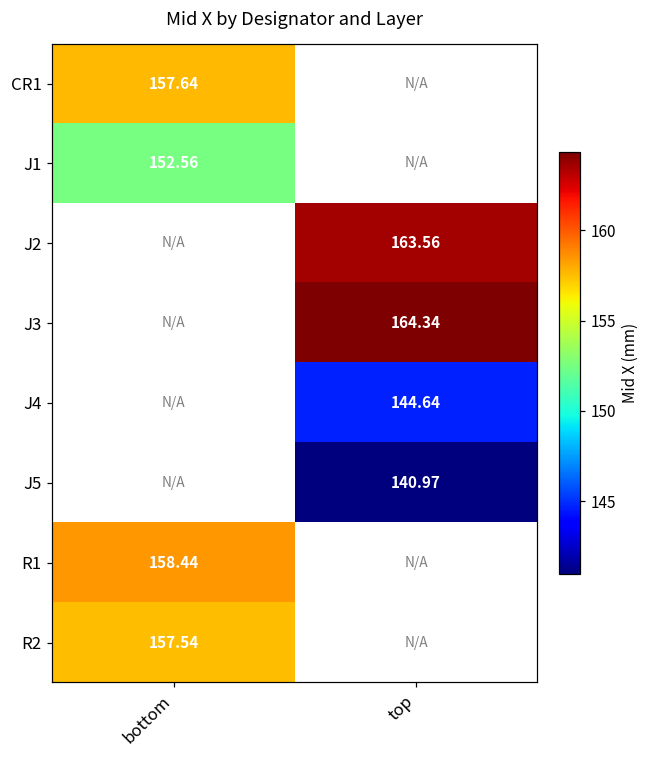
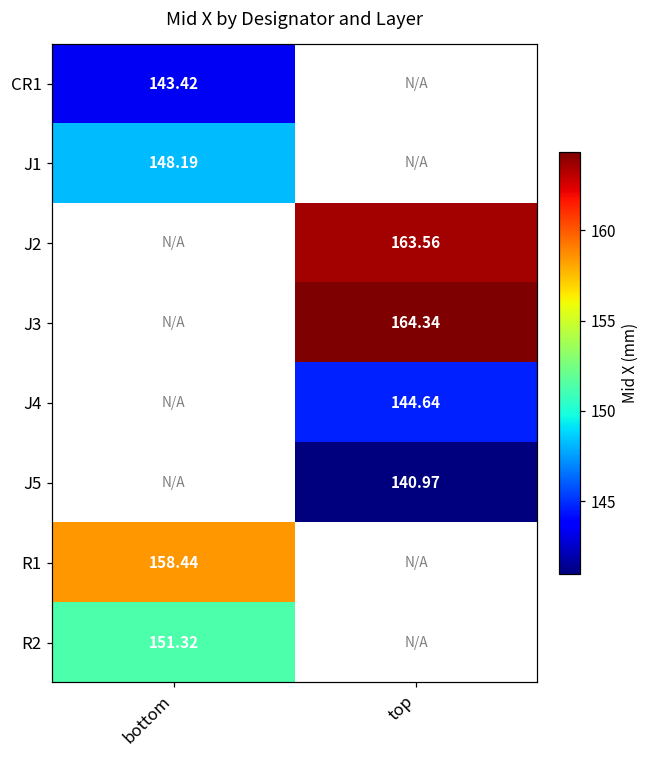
CR1, bottom: 157.64 -> 143.42
J1, bottom: 152.56 -> 148.19
R2, bottom: 157.54 -> 151.32
